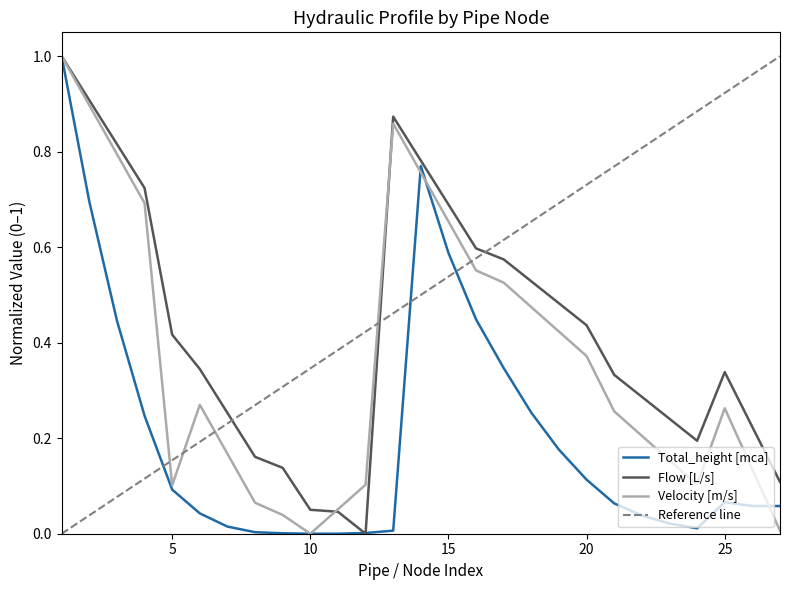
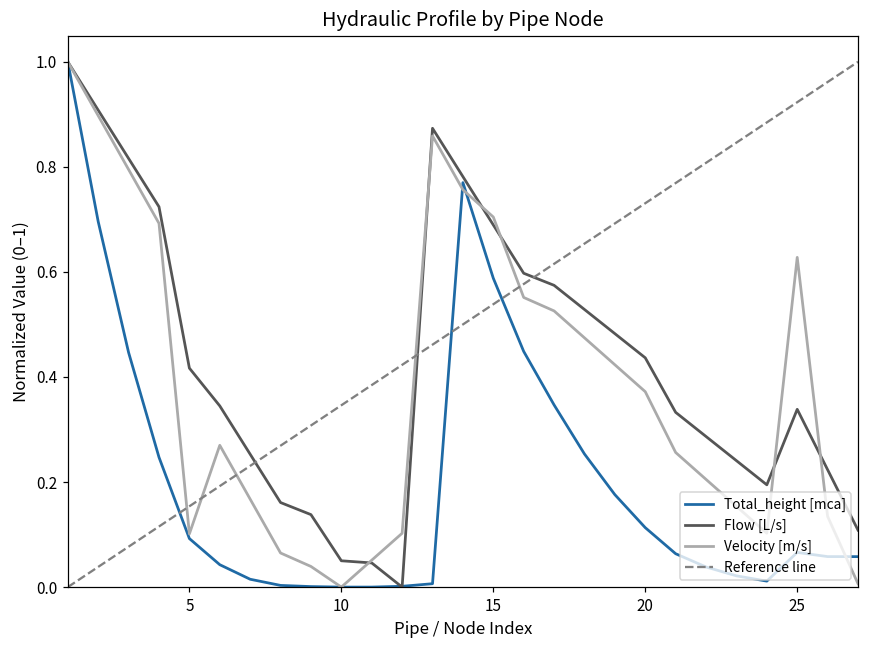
Velocity [m/s], 15: 0.65 -> 0.70
Velocity [m/s], 25: 0.26 -> 0.63
